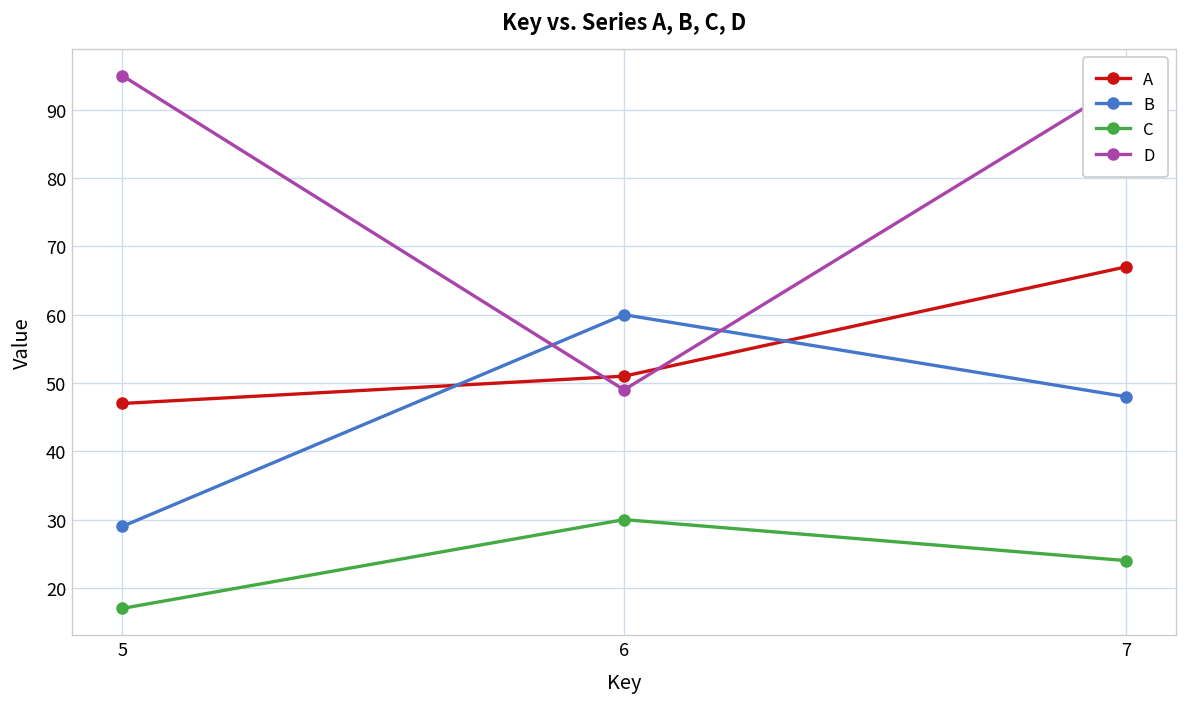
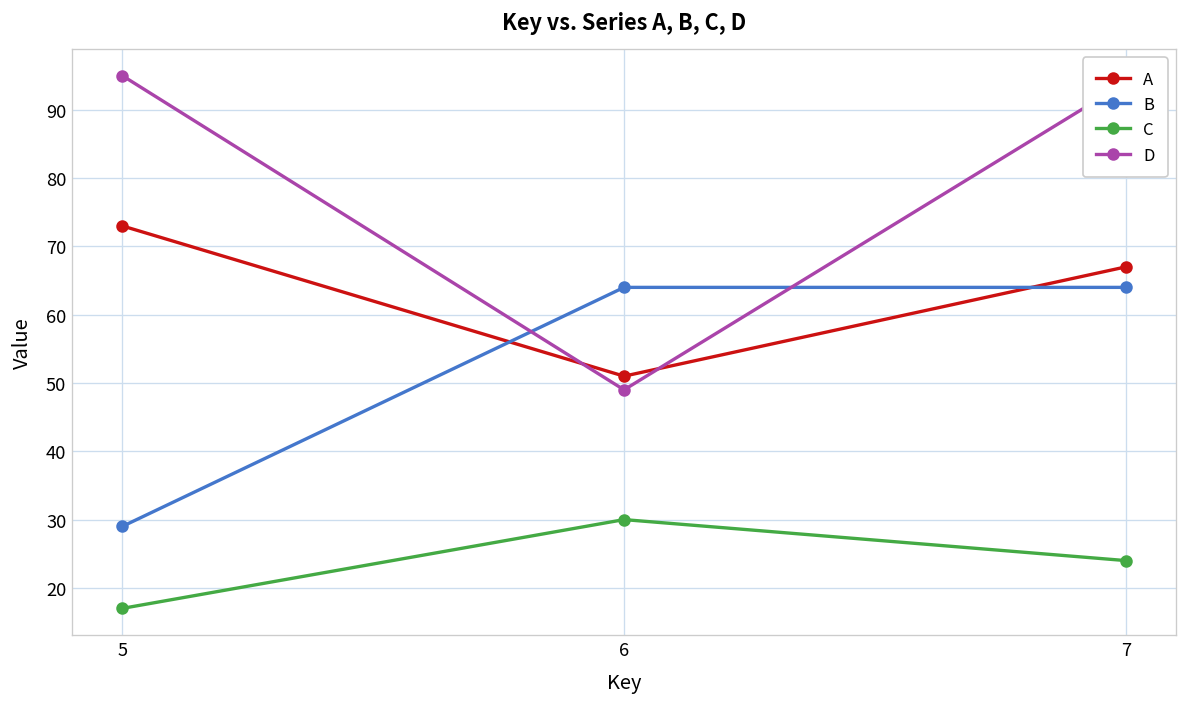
A, 5: 47 -> 73
B, 6: 60 -> 64
B, 7: 48 -> 64
